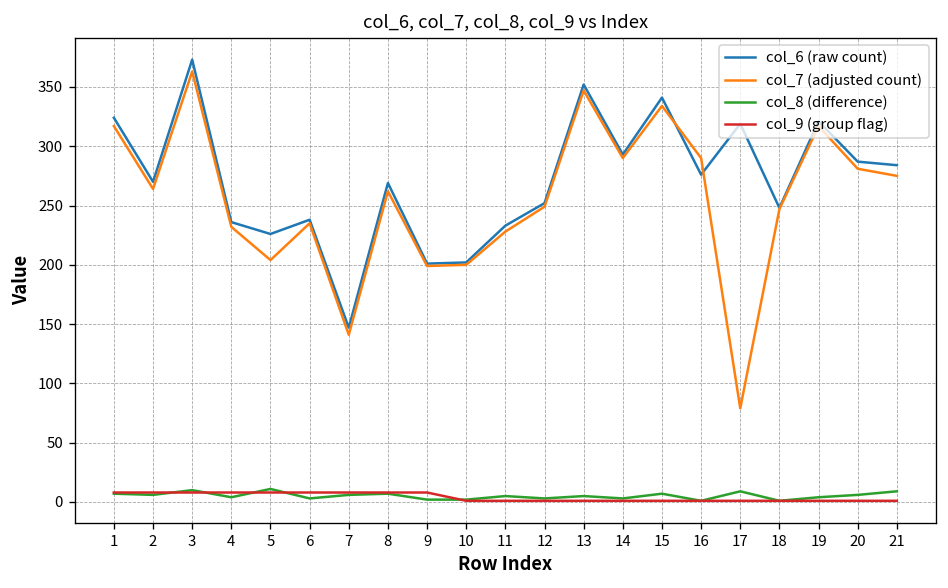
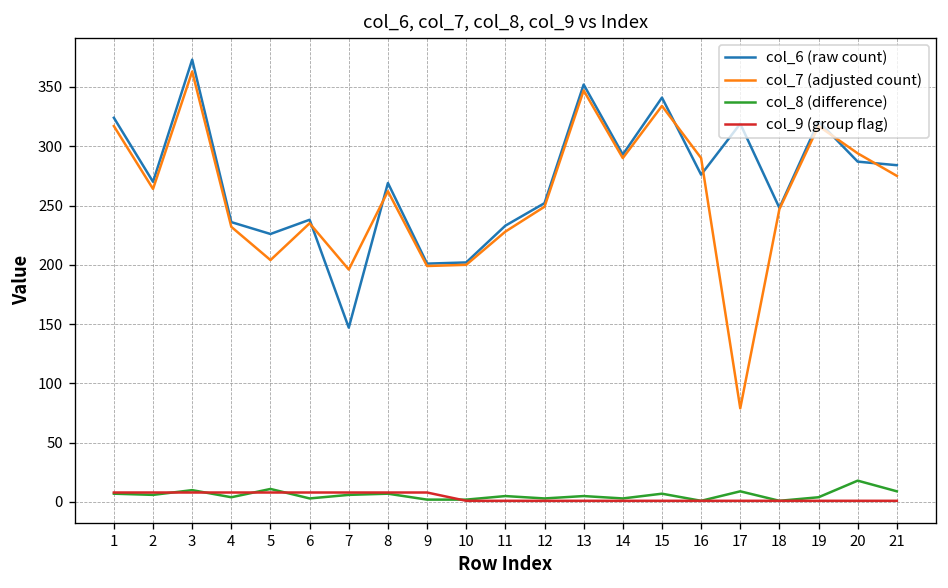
col_7 (adjusted count), 7: 140 -> 200
col_7 (adjusted count), 20: 280 -> 290
col_8 (difference), 20: 10 -> 20
